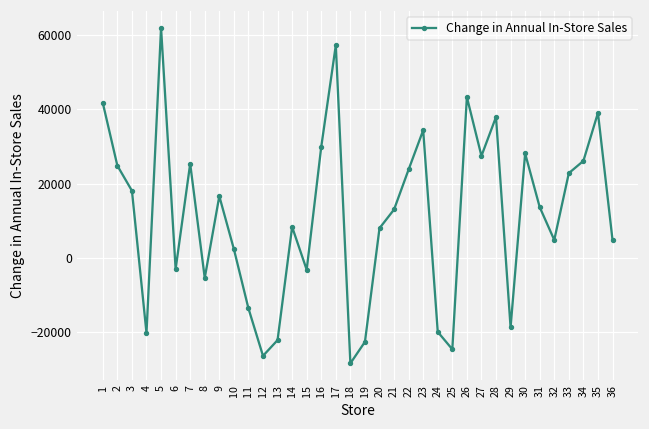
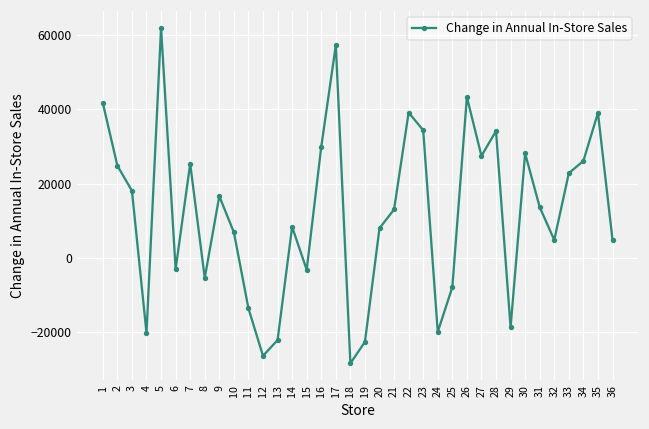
10: 2000 -> 7000
22: 24000 -> 39000
25: -25000 -> -8000
28: 38000 -> 34000
